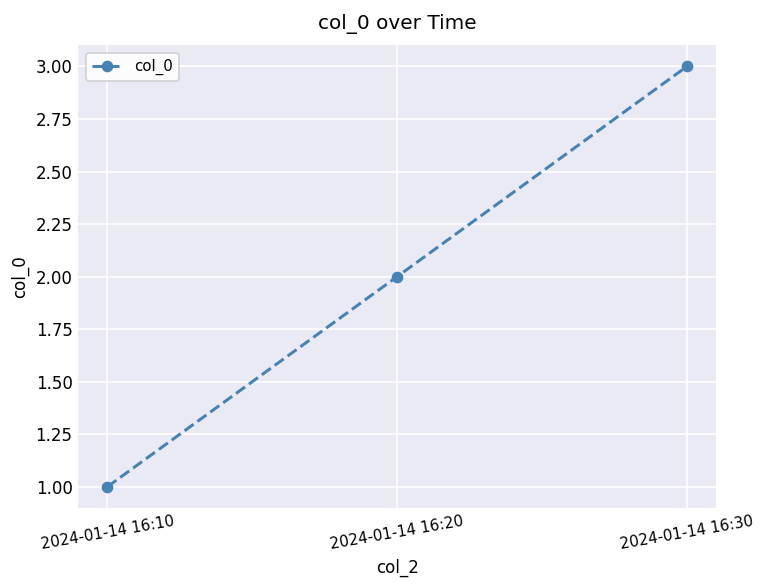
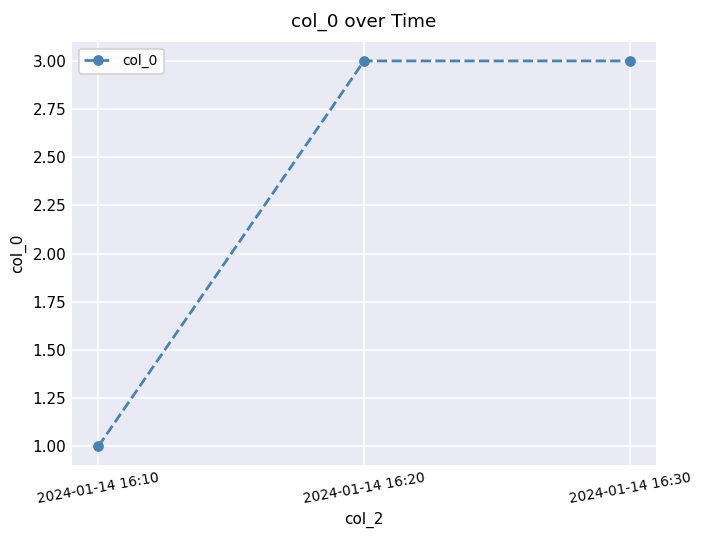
2024-01-14 16:20: 2 -> 3
